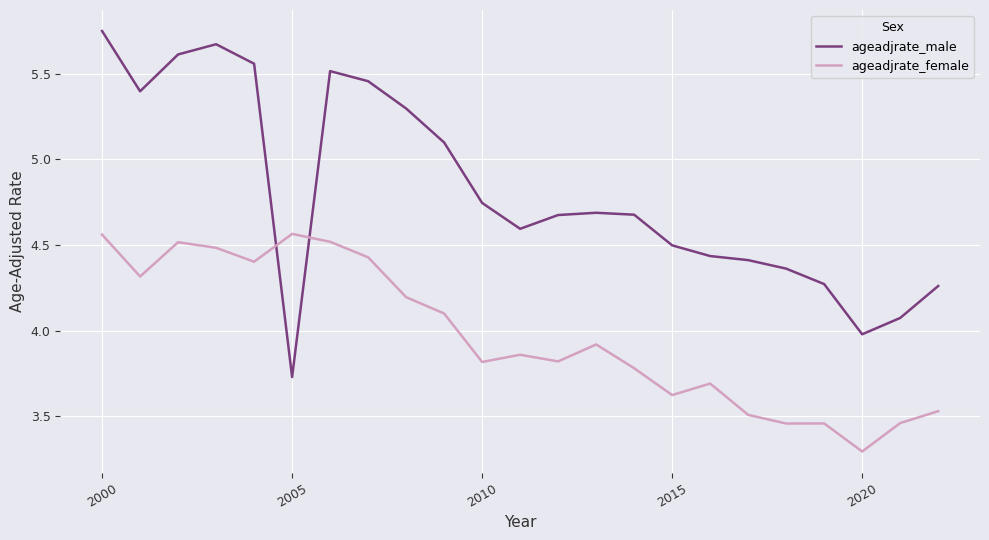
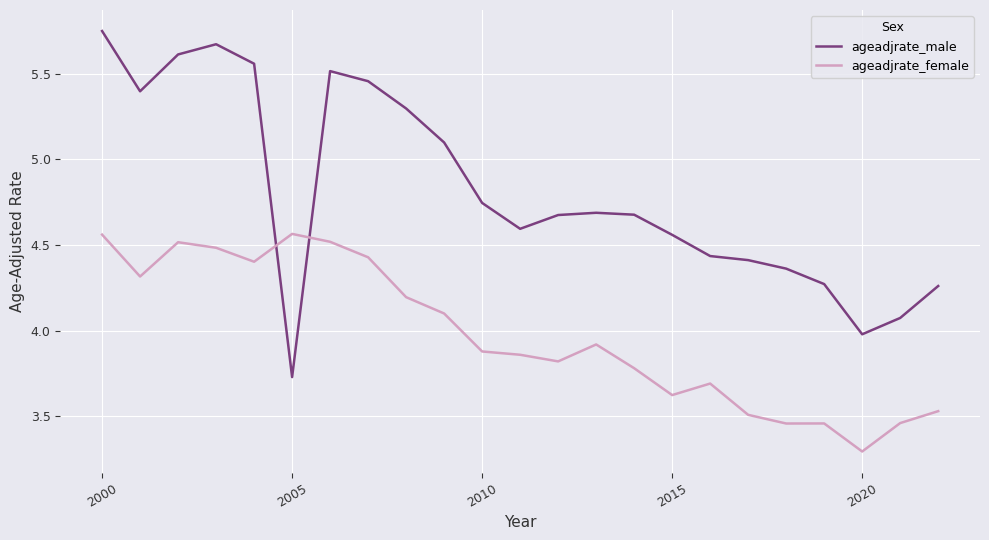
ageadjrate_female, 2010: 3.82 -> 3.88
ageadjrate_male, 2015: 4.50 -> 4.56
